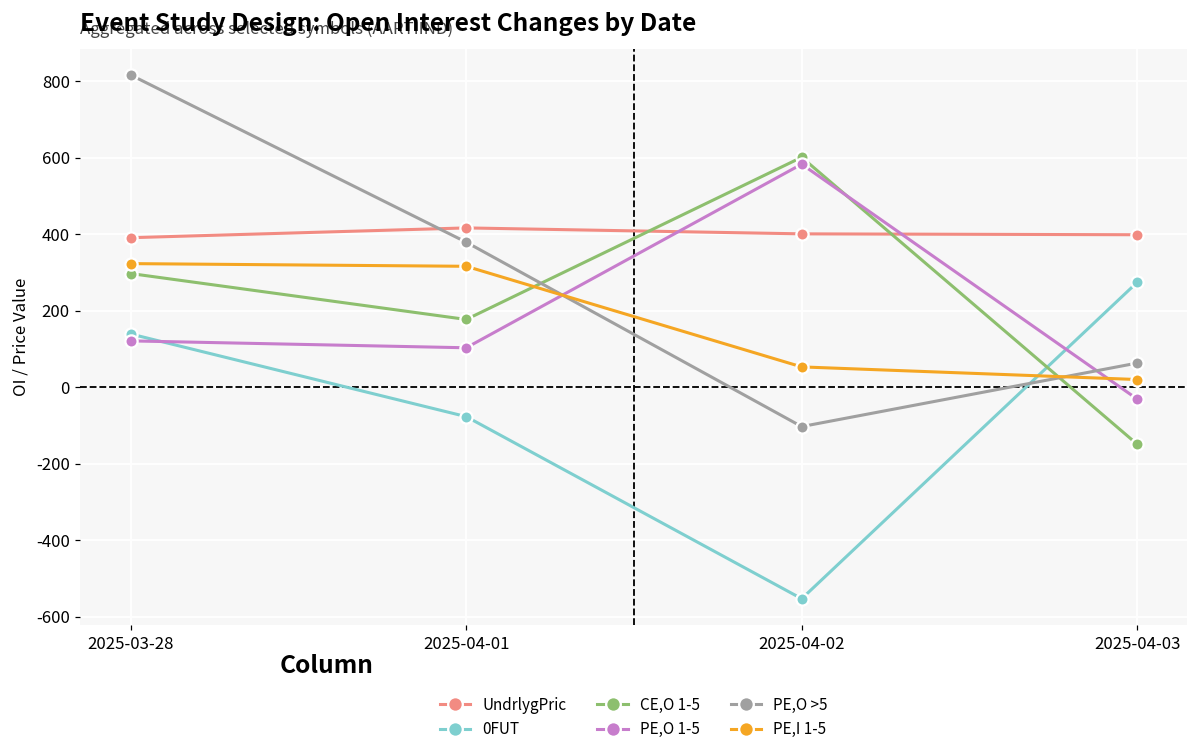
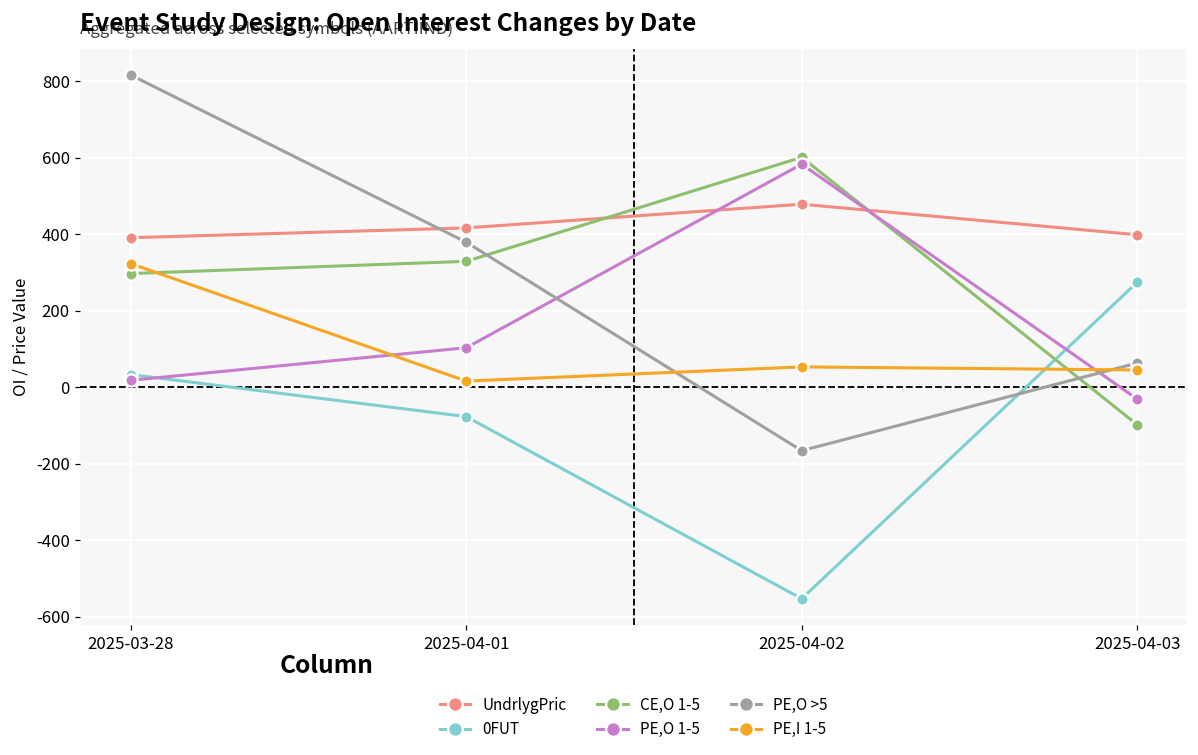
0FUT, 2025-03-28: 140 -> 30
PE,O 1-5, 2025-03-28: 120 -> 20
CE,O 1-5, 2025-04-01: 180 -> 330
PE,I 1-5, 2025-04-01: 320 -> 20
UndrlygPric, 2025-04-02: 400 -> 480
PE,O >5, 2025-04-02: -100 -> -170
CE,O 1-5, 2025-04-03: -150 -> -100
PE,I 1-5, 2025-04-03: 20 -> 50
